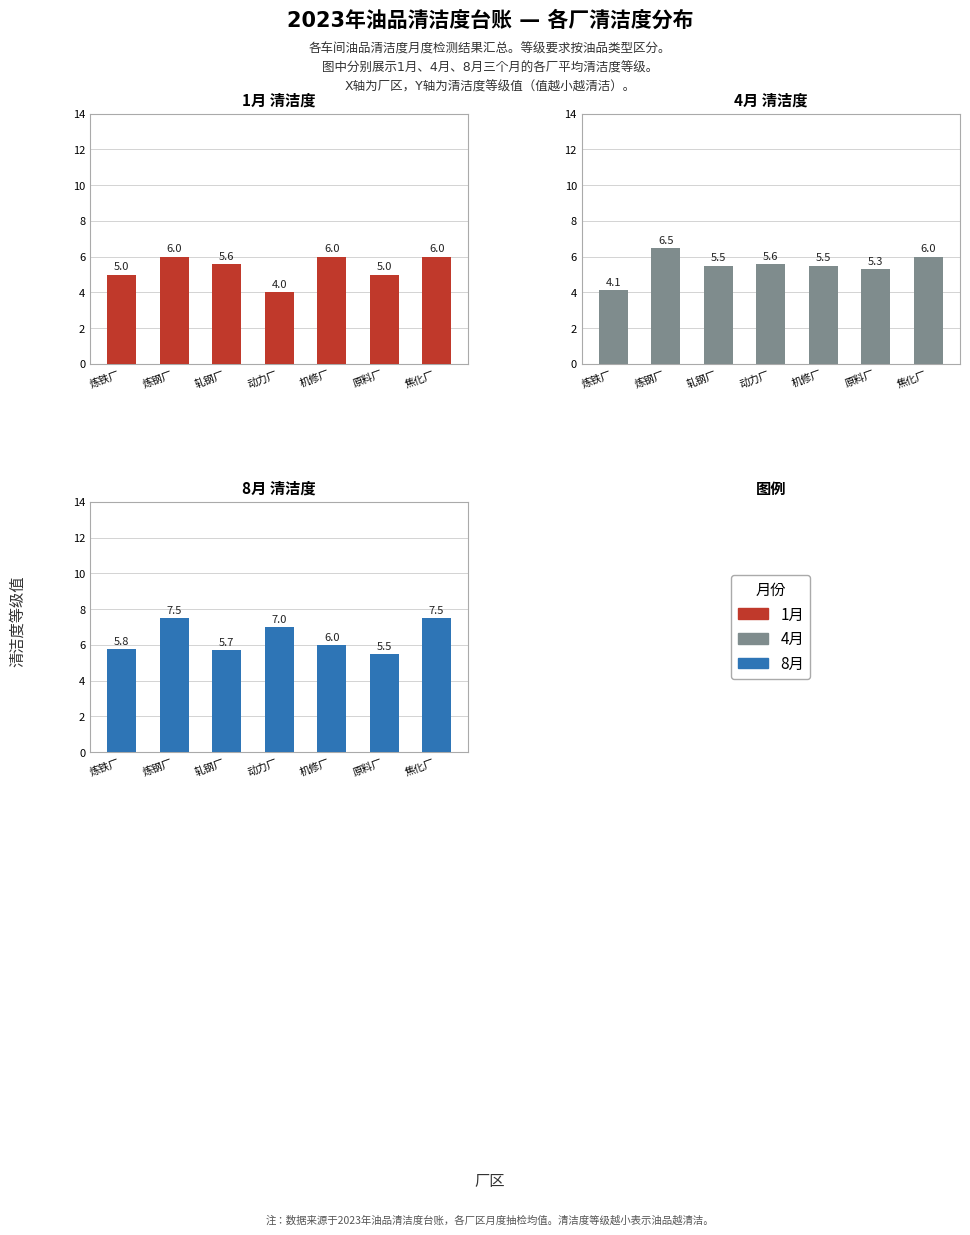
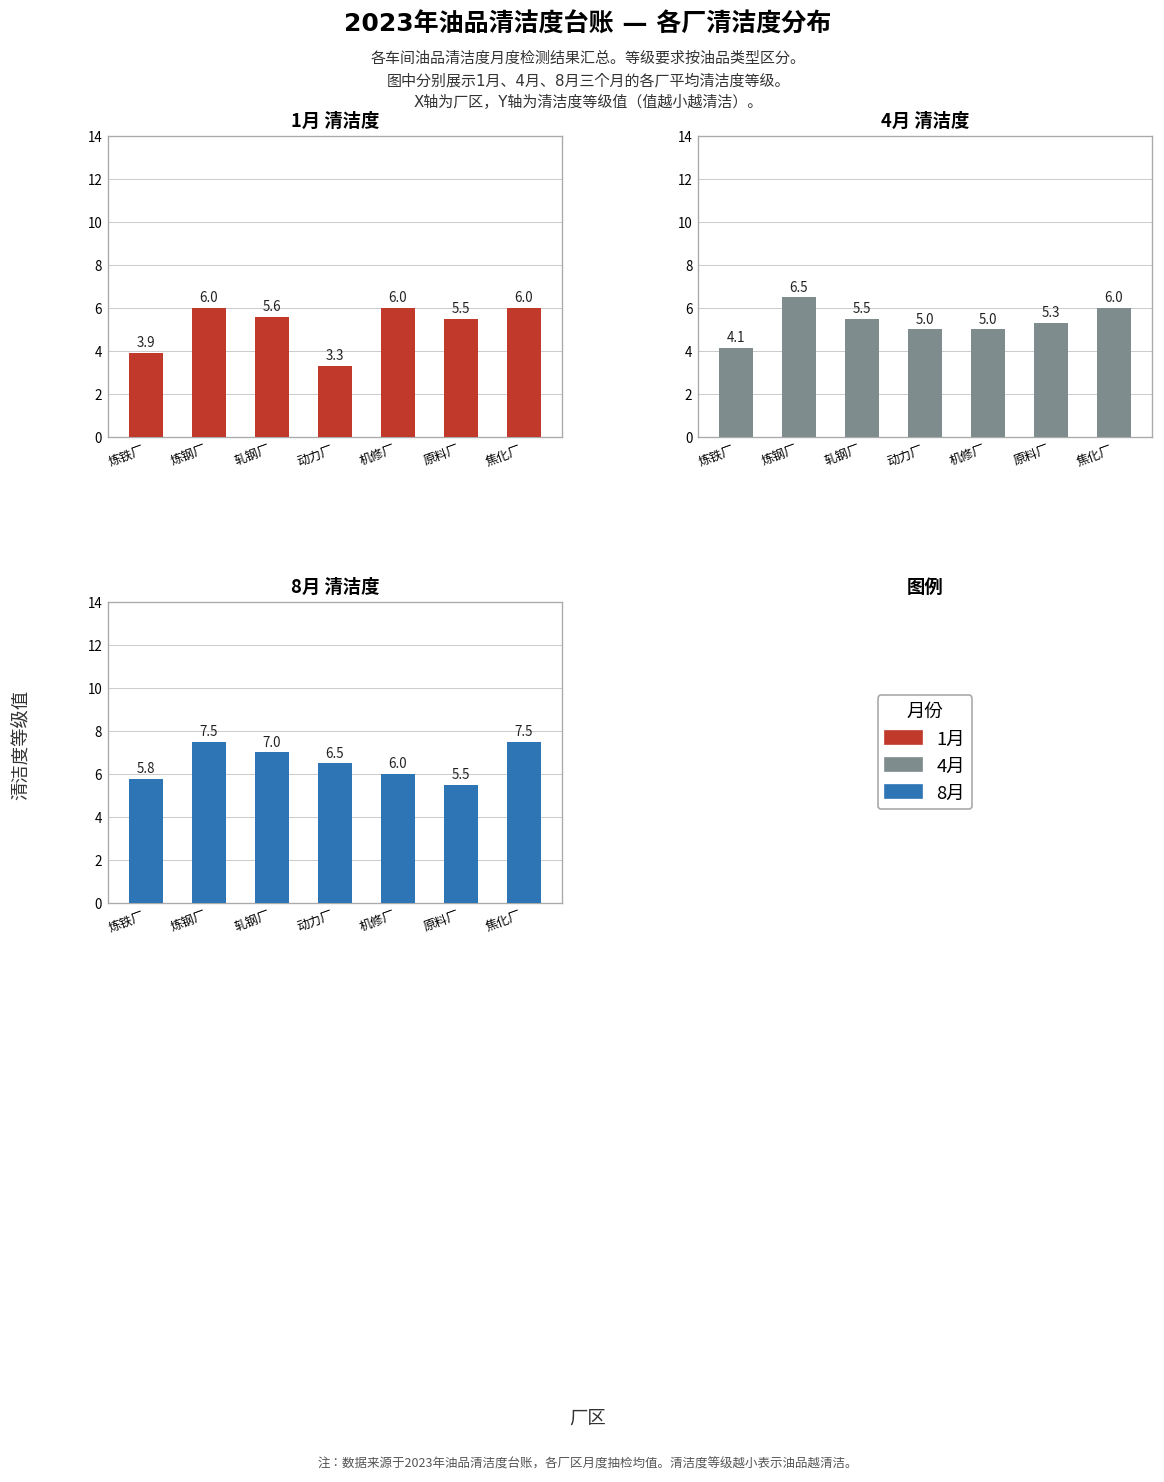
1月 清洁度, 炼铁厂: 5.0 -> 3.9
1月 清洁度, 动力厂: 4.0 -> 3.3
1月 清洁度, 原料厂: 5.0 -> 5.5
4月 清洁度, 动力厂: 5.6 -> 5.0
4月 清洁度, 机修厂: 5.5 -> 5.0
8月 清洁度, 轧钢厂: 5.7 -> 7.0
8月 清洁度, 动力厂: 7.0 -> 6.5
